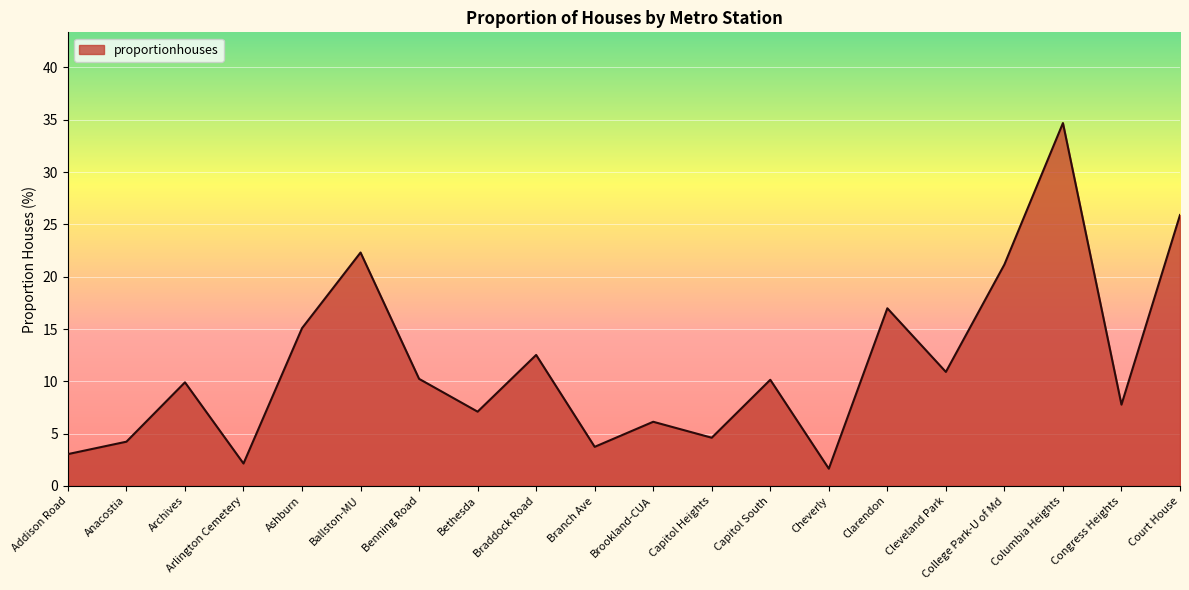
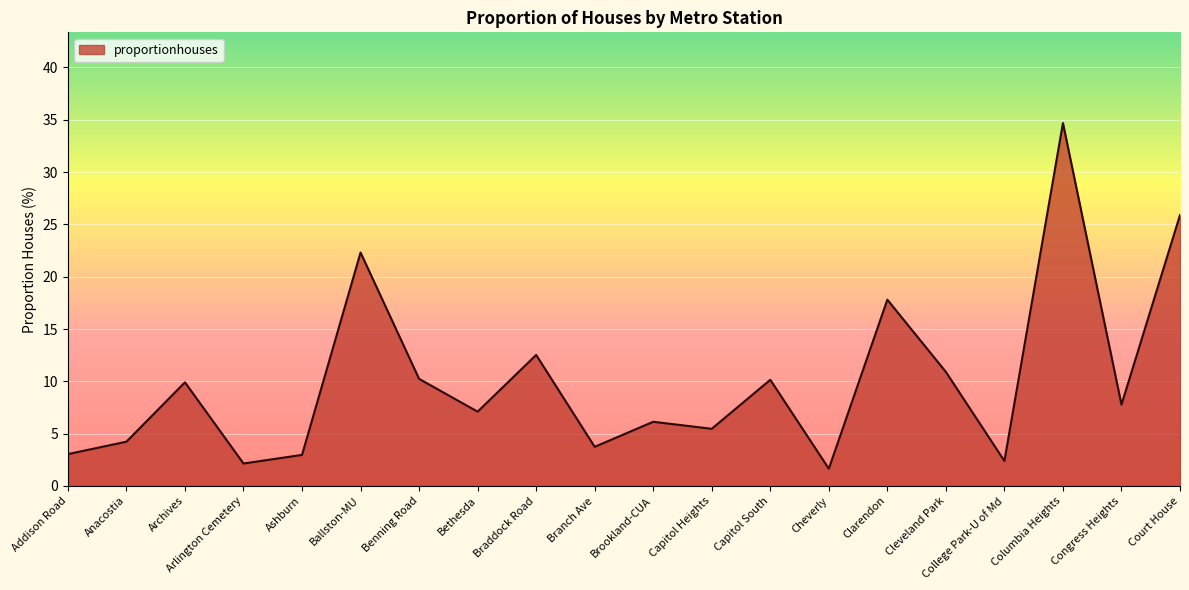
Ashburn: 15.1 -> 3.0
Capitol Heights: 4.6 -> 5.5
Clarendon: 17.0 -> 17.8
College Park-U of Md: 21.2 -> 2.4
